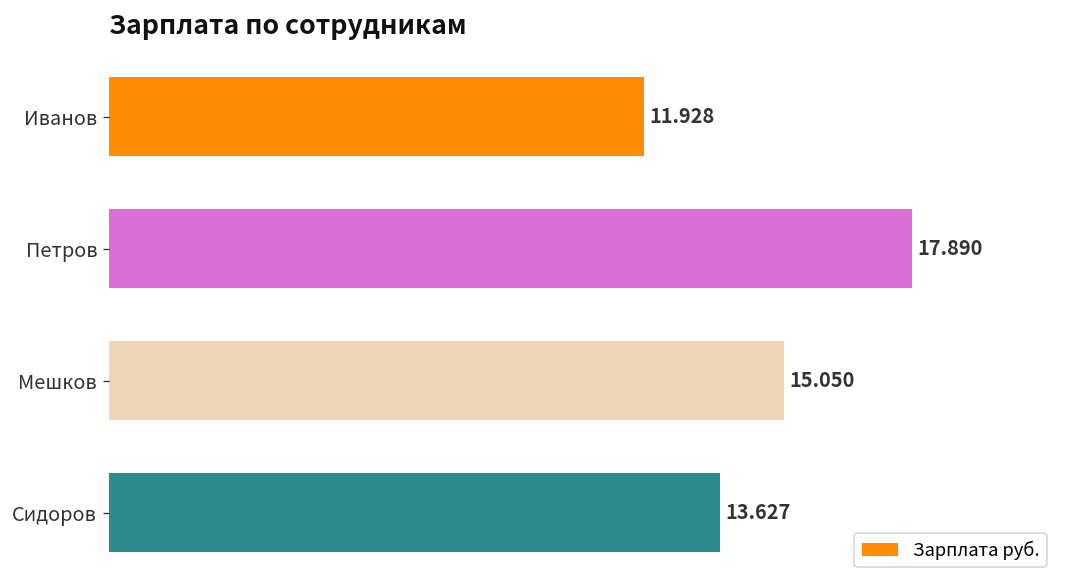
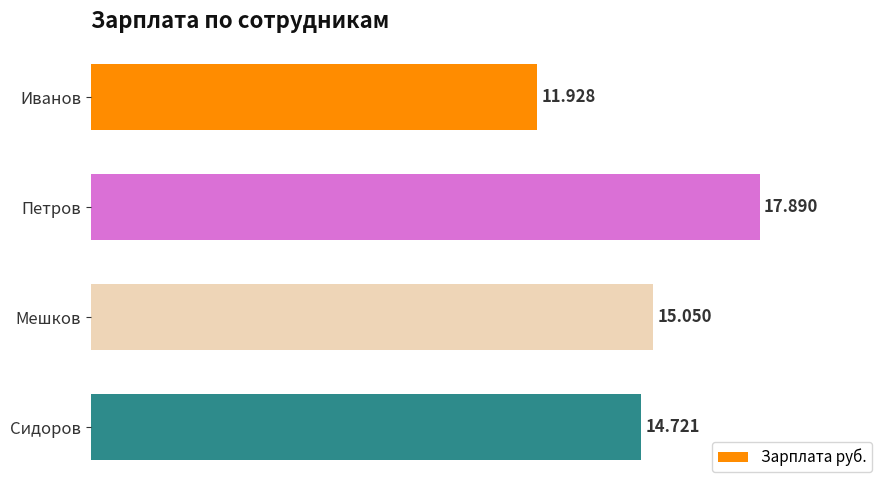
Сидоров: 13.627 -> 14.721
